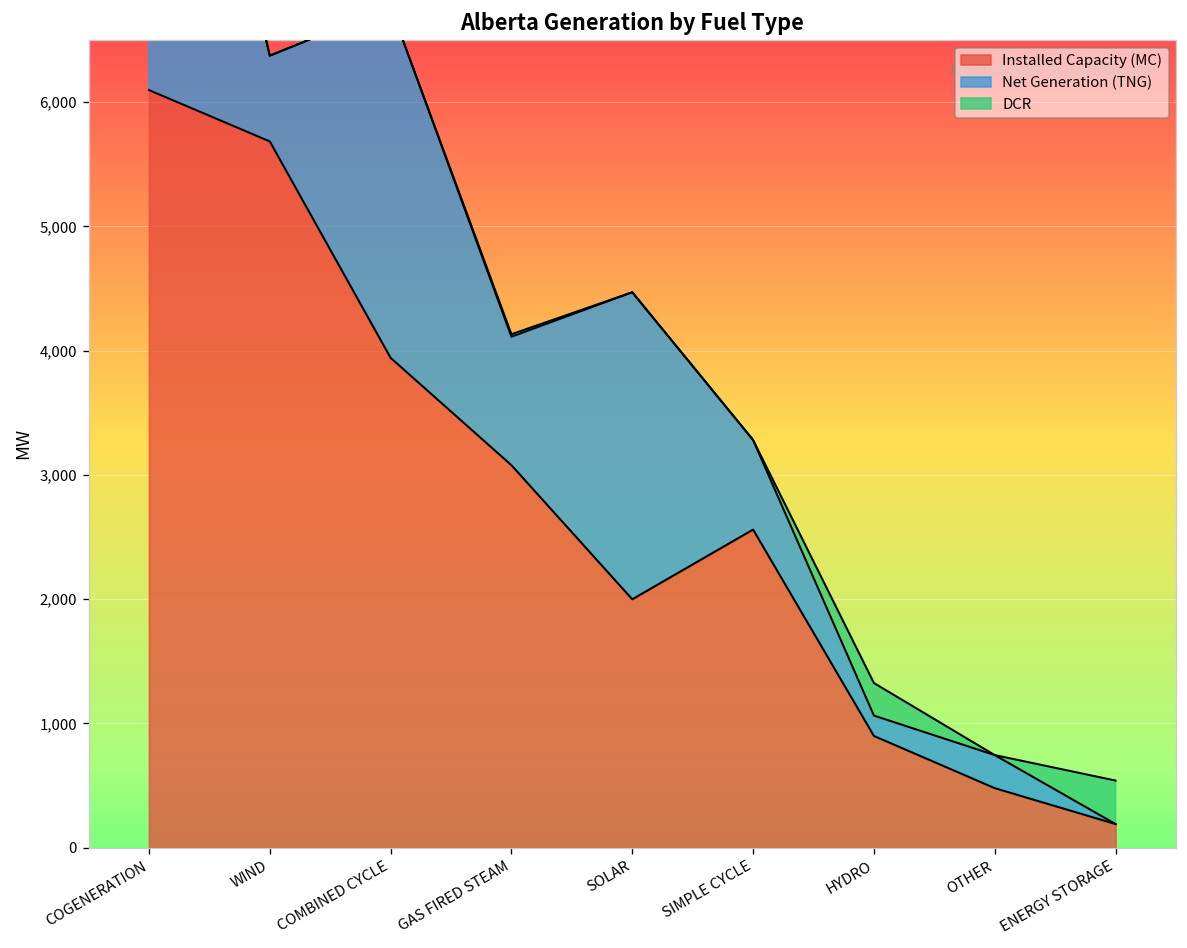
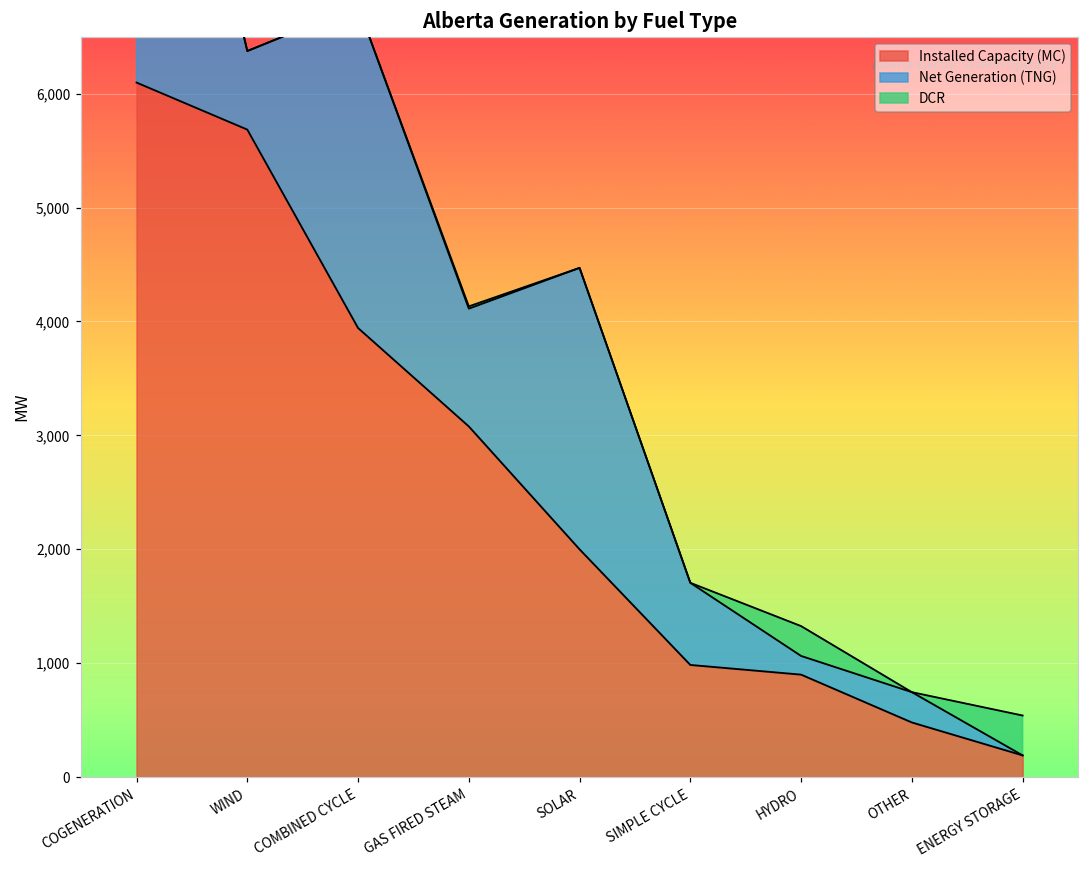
Installed Capacity (MC), SIMPLE CYCLE: 2,560 -> 980
